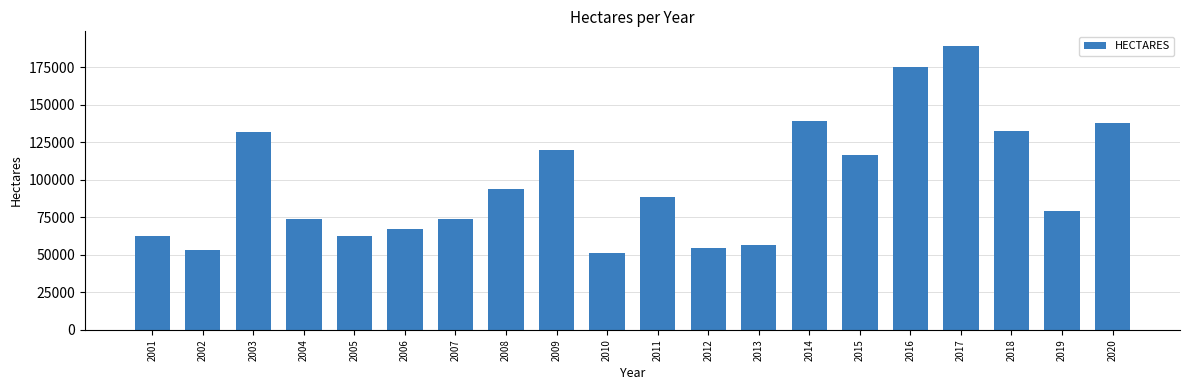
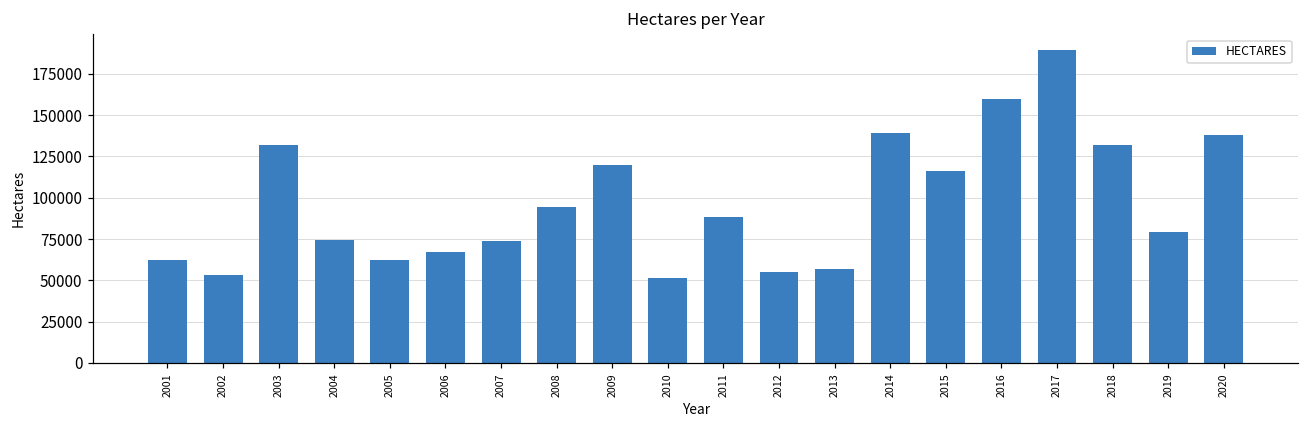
2016: 175000 -> 160000
